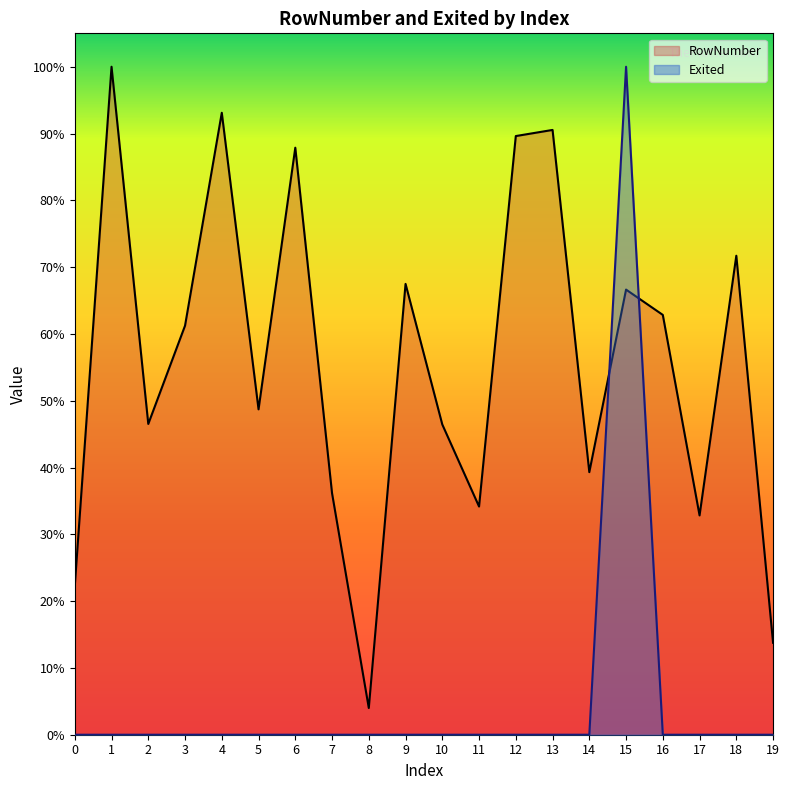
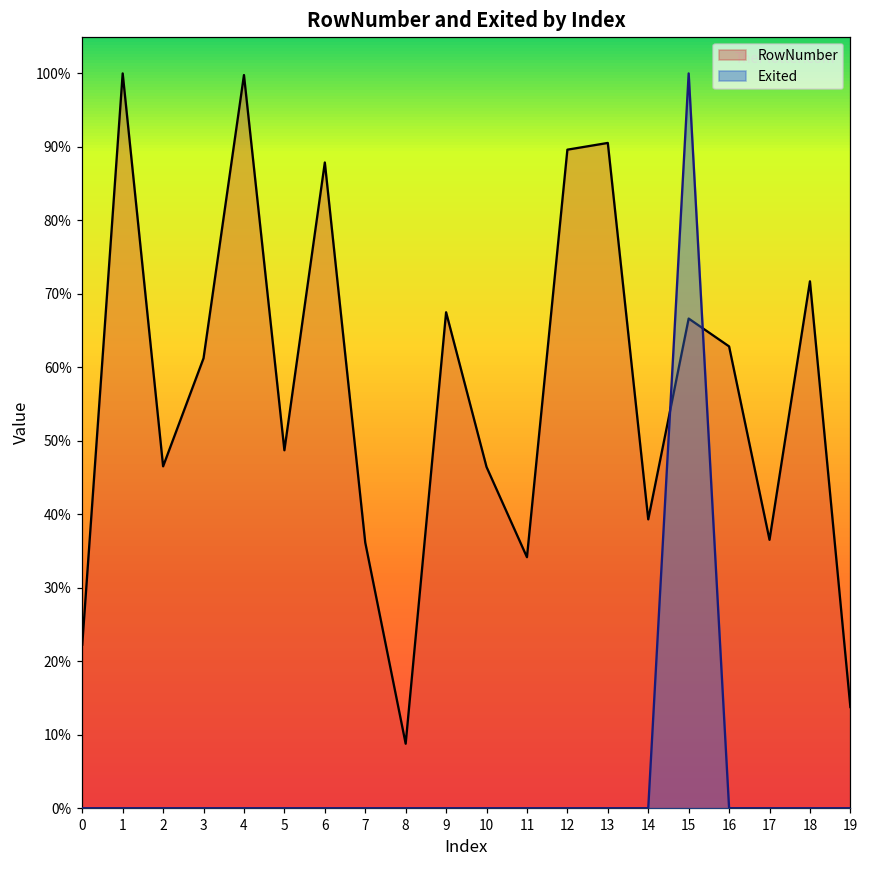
RowNumber, 4: 93% -> 100%
RowNumber, 8: 4% -> 9%
RowNumber, 17: 33% -> 37%
